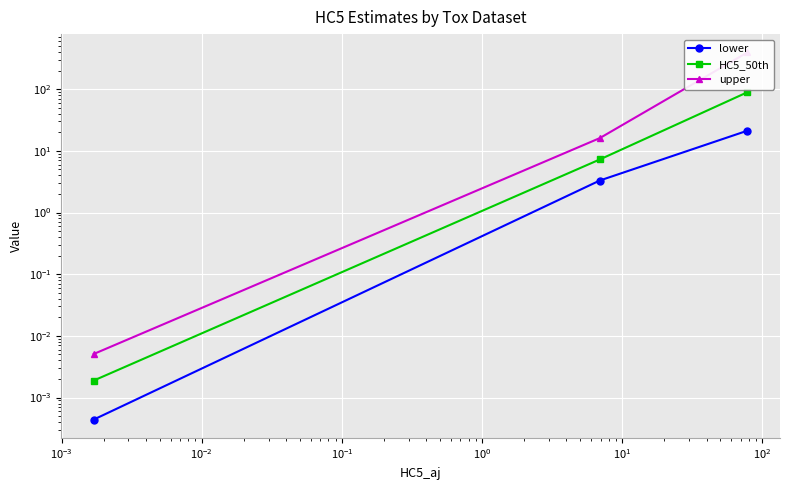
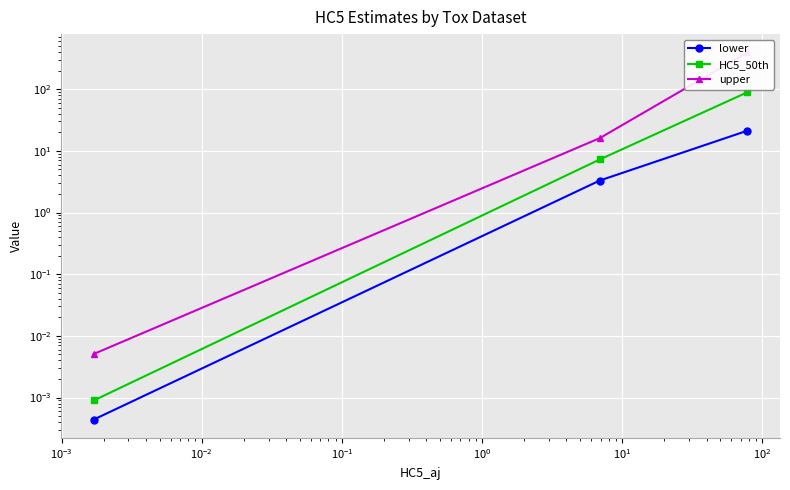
HC5_50th, 10^-3: 0.0019 -> 0.0009
